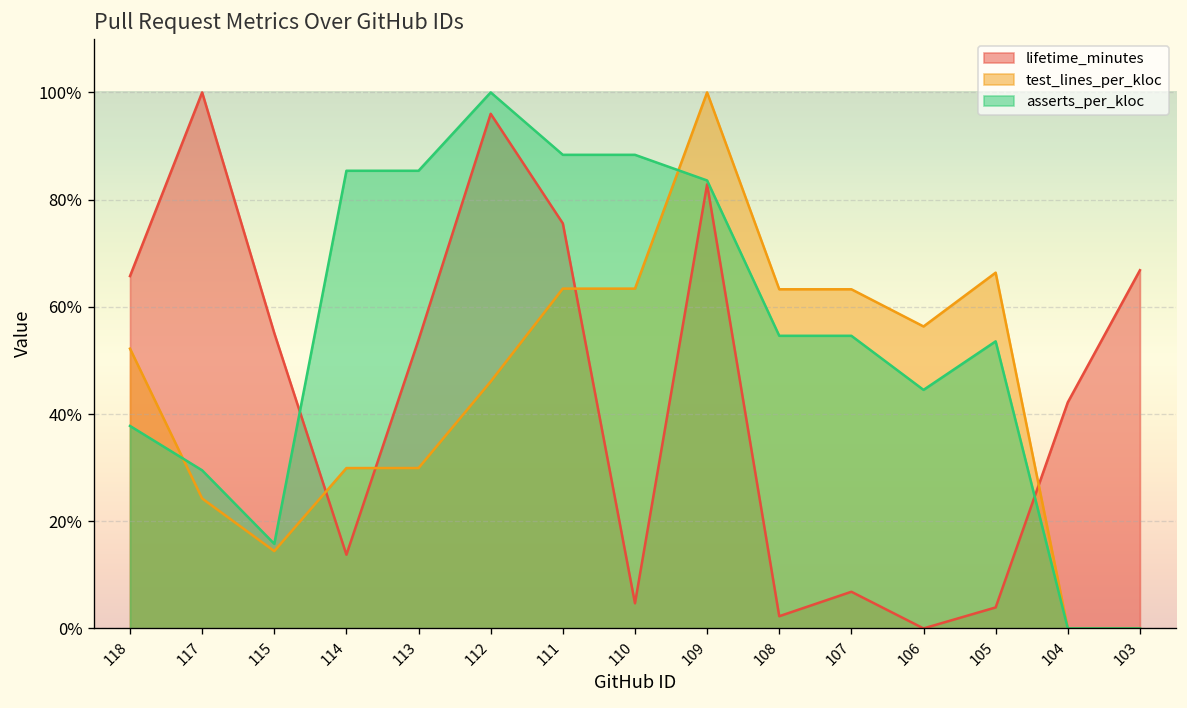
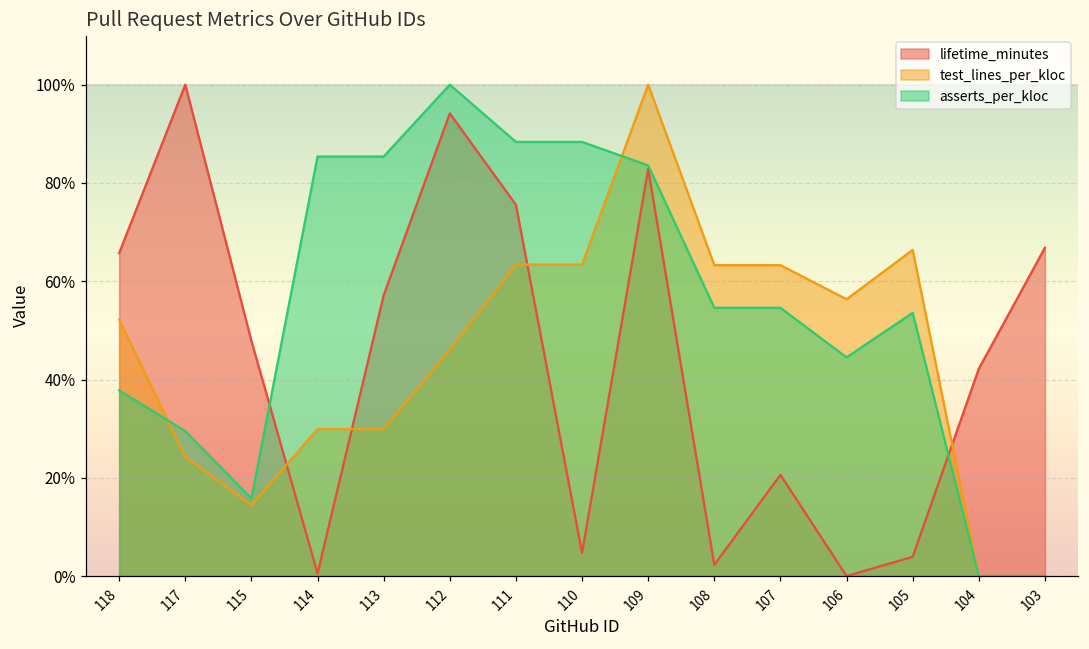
lifetime_minutes, 115: 55% -> 48%
lifetime_minutes, 114: 14% -> 1%
lifetime_minutes, 113: 54% -> 57%
lifetime_minutes, 112: 96% -> 94%
lifetime_minutes, 107: 7% -> 21%
